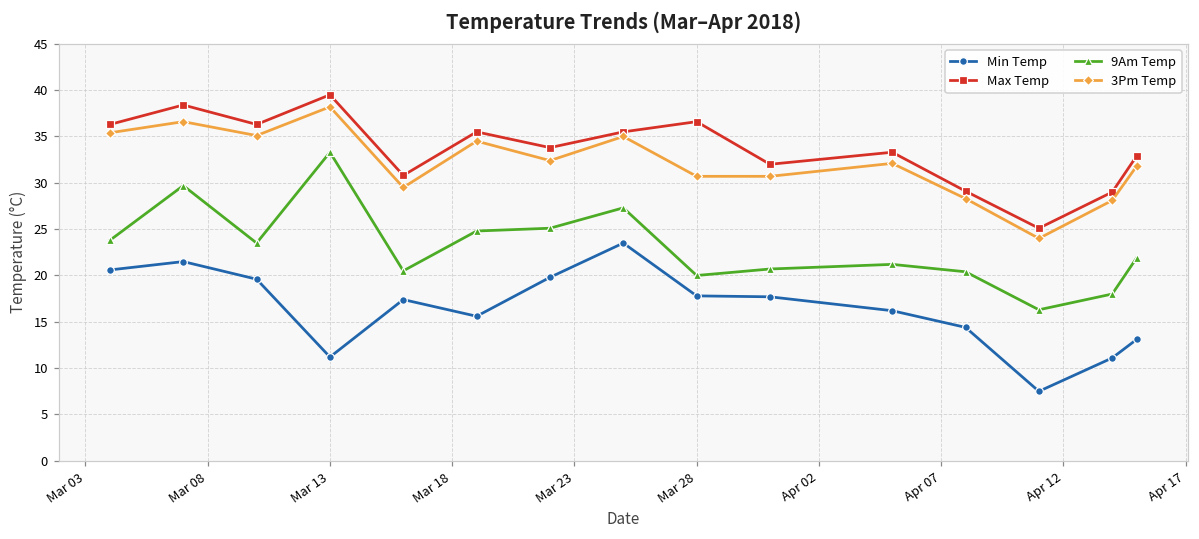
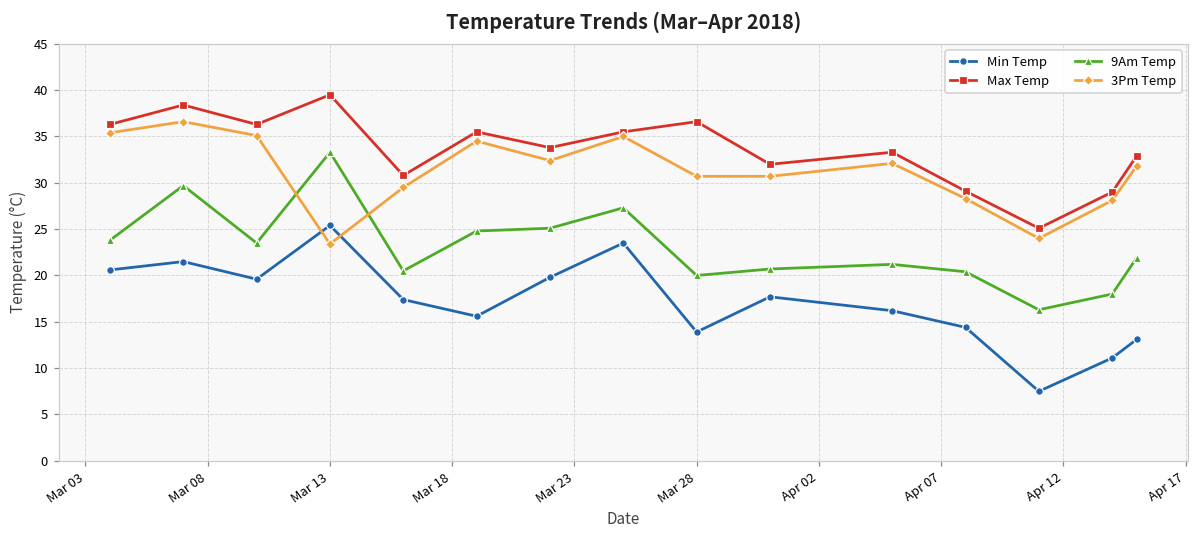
Min Temp, Mar 13: 11 -> 25
3Pm Temp, Mar 13: 38 -> 23
Min Temp, Mar 28: 18 -> 14
